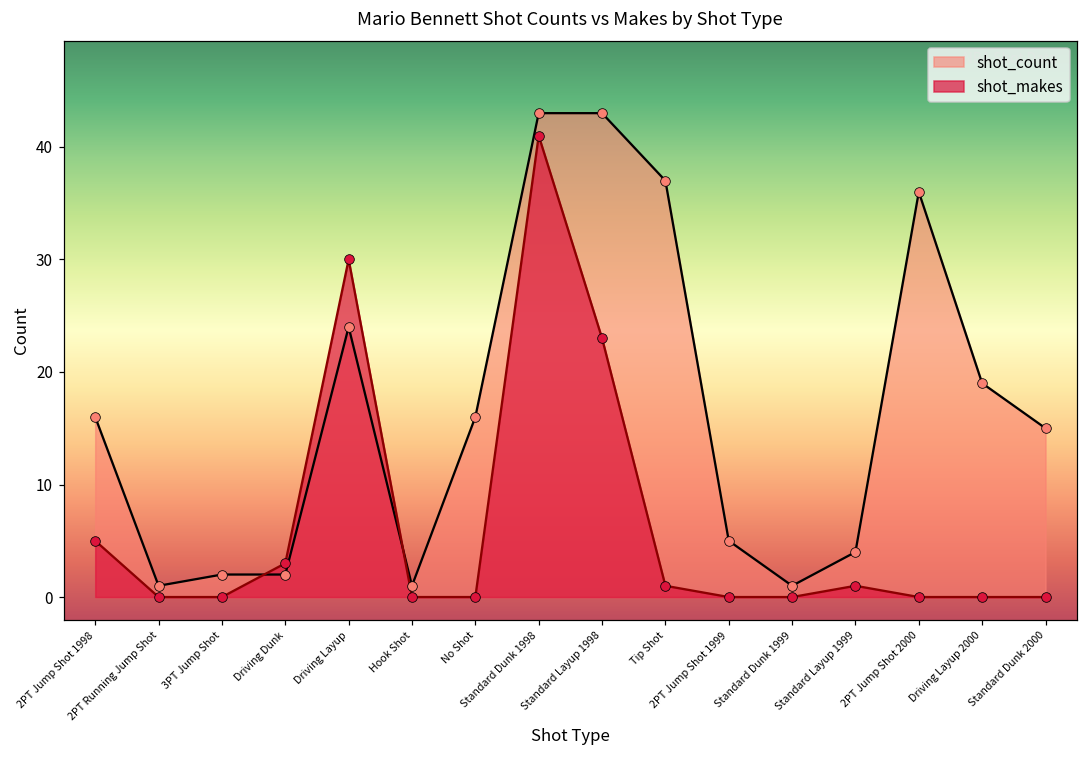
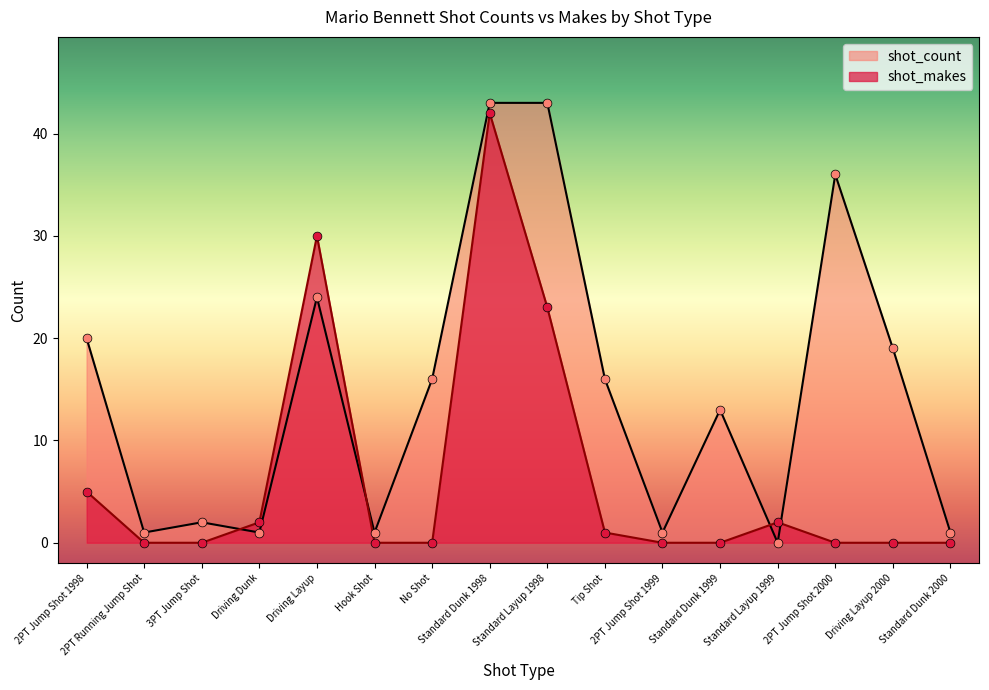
shot_count, 2PT Jump Shot 1998: 16 -> 20
shot_count, Driving Dunk: 2 -> 1
shot_makes, Driving Dunk: 3 -> 2
shot_makes, Standard Dunk 1998: 41 -> 42
shot_count, Tip Shot: 37 -> 16
shot_count, 2PT Jump Shot 1999: 5 -> 1
shot_count, Standard Dunk 1999: 1 -> 13
shot_count, Standard Layup 1999: 4 -> 0
shot_makes, Standard Layup 1999: 1 -> 2
shot_count, Standard Dunk 2000: 15 -> 1
